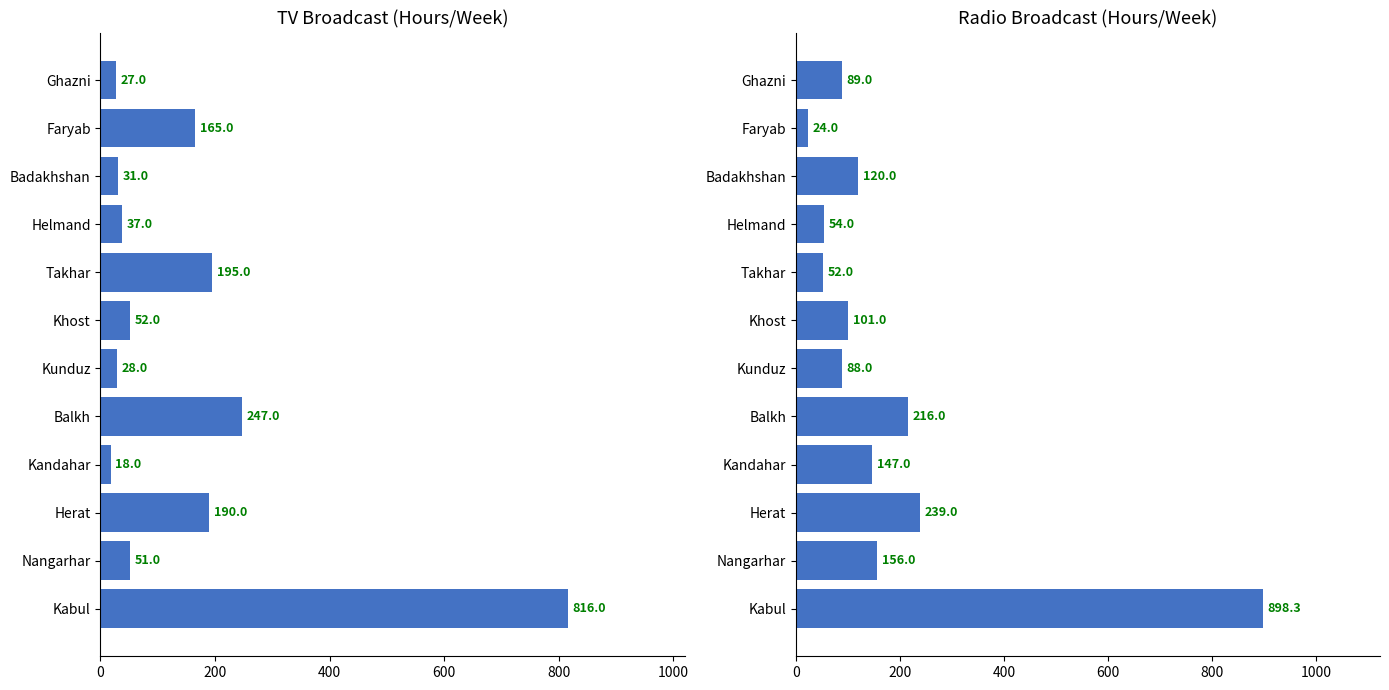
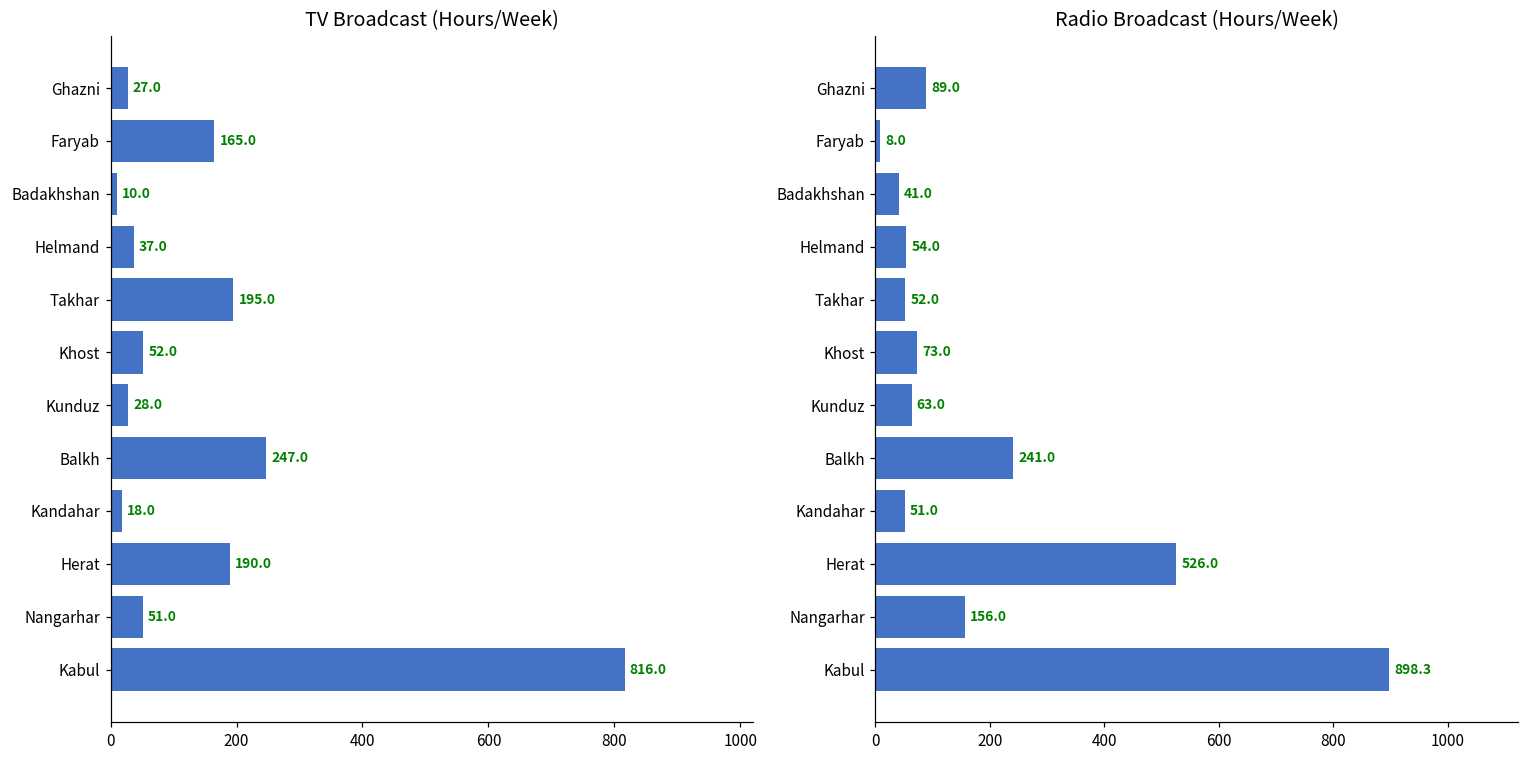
TV Broadcast (Hours/Week), Badakhshan: 31.0 -> 10.0
Radio Broadcast (Hours/Week), Faryab: 24.0 -> 8.0
Radio Broadcast (Hours/Week), Badakhshan: 120.0 -> 41.0
Radio Broadcast (Hours/Week), Khost: 101.0 -> 73.0
Radio Broadcast (Hours/Week), Kunduz: 88.0 -> 63.0
Radio Broadcast (Hours/Week), Balkh: 216.0 -> 241.0
Radio Broadcast (Hours/Week), Kandahar: 147.0 -> 51.0
Radio Broadcast (Hours/Week), Herat: 239.0 -> 526.0
